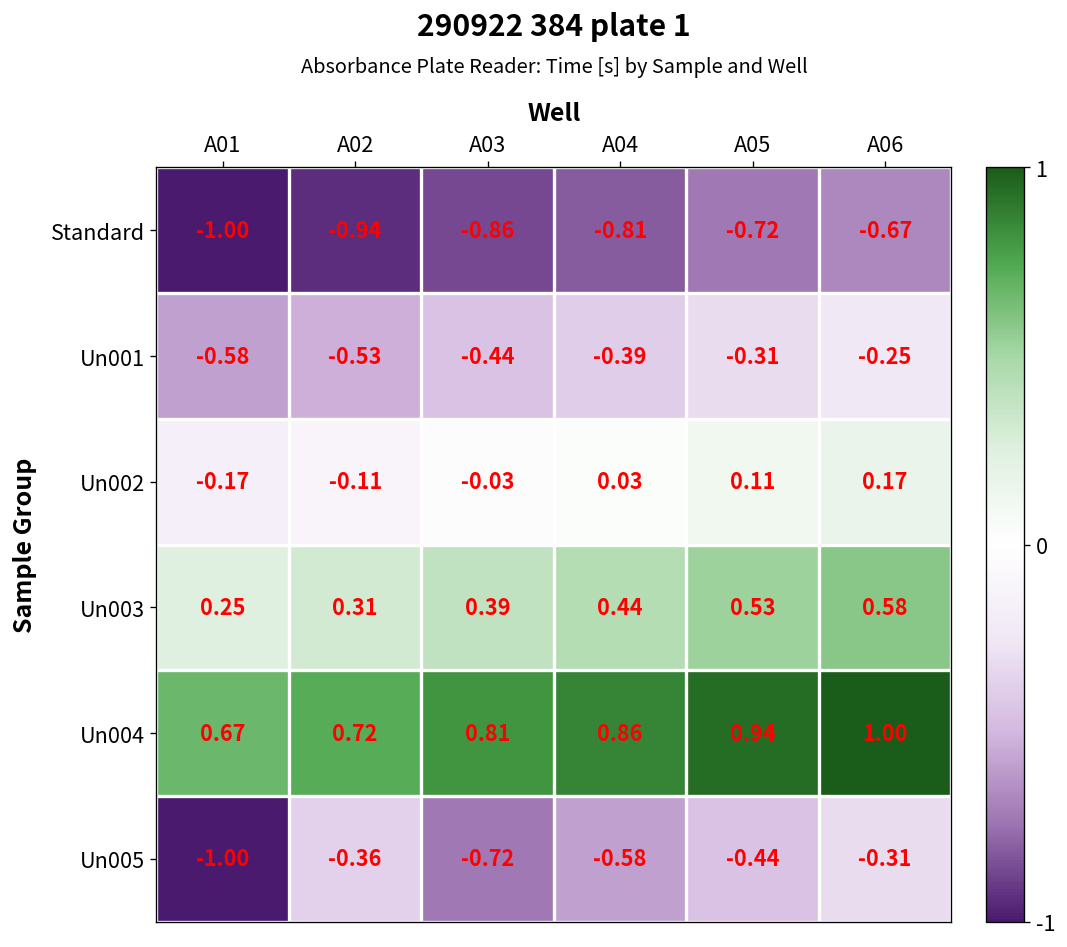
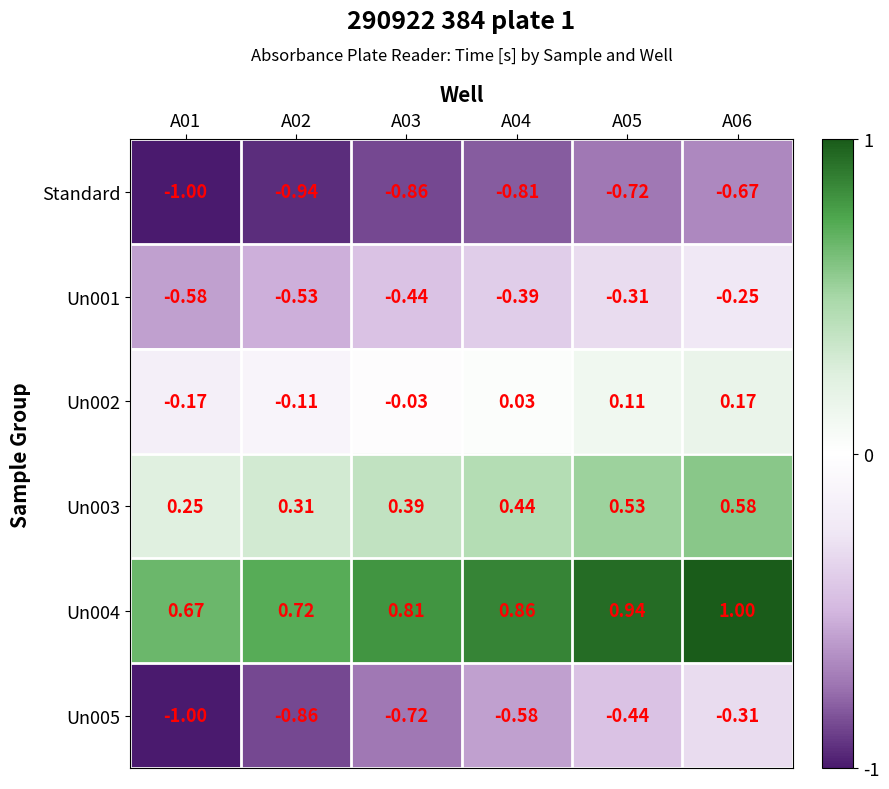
Un005, A02: -0.36 -> -0.86
